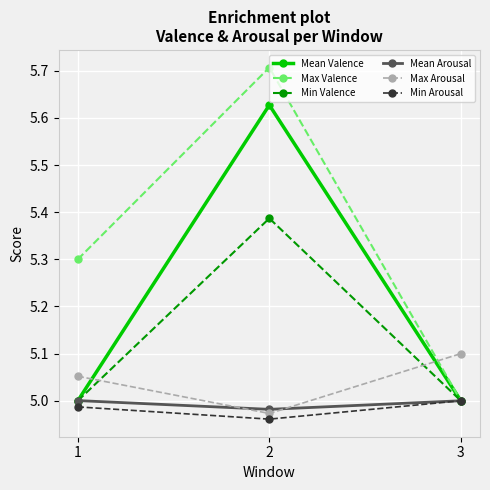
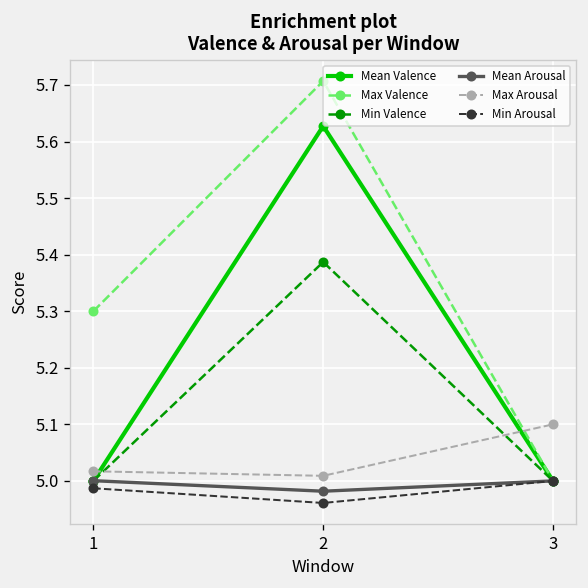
Max Arousal, 1: 5.05 -> 5.02
Max Arousal, 2: 4.97 -> 5.01
